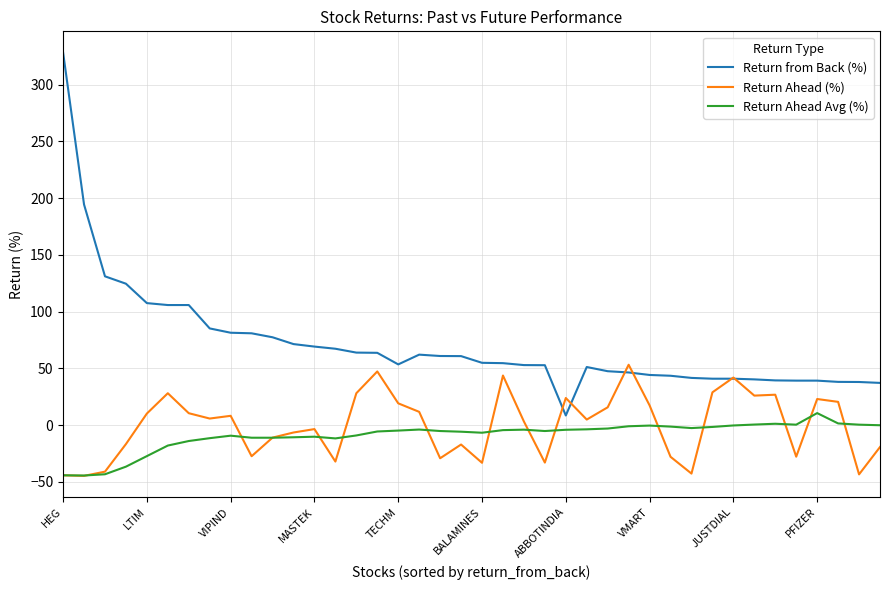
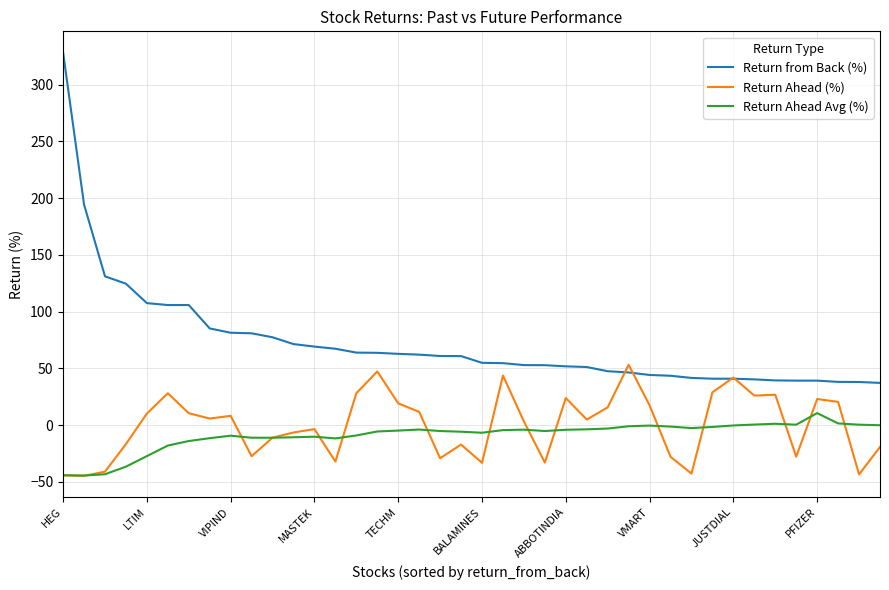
Return from Back (%), TECHM: 54 -> 63
Return from Back (%), ABBOTINDIA: 9 -> 52
